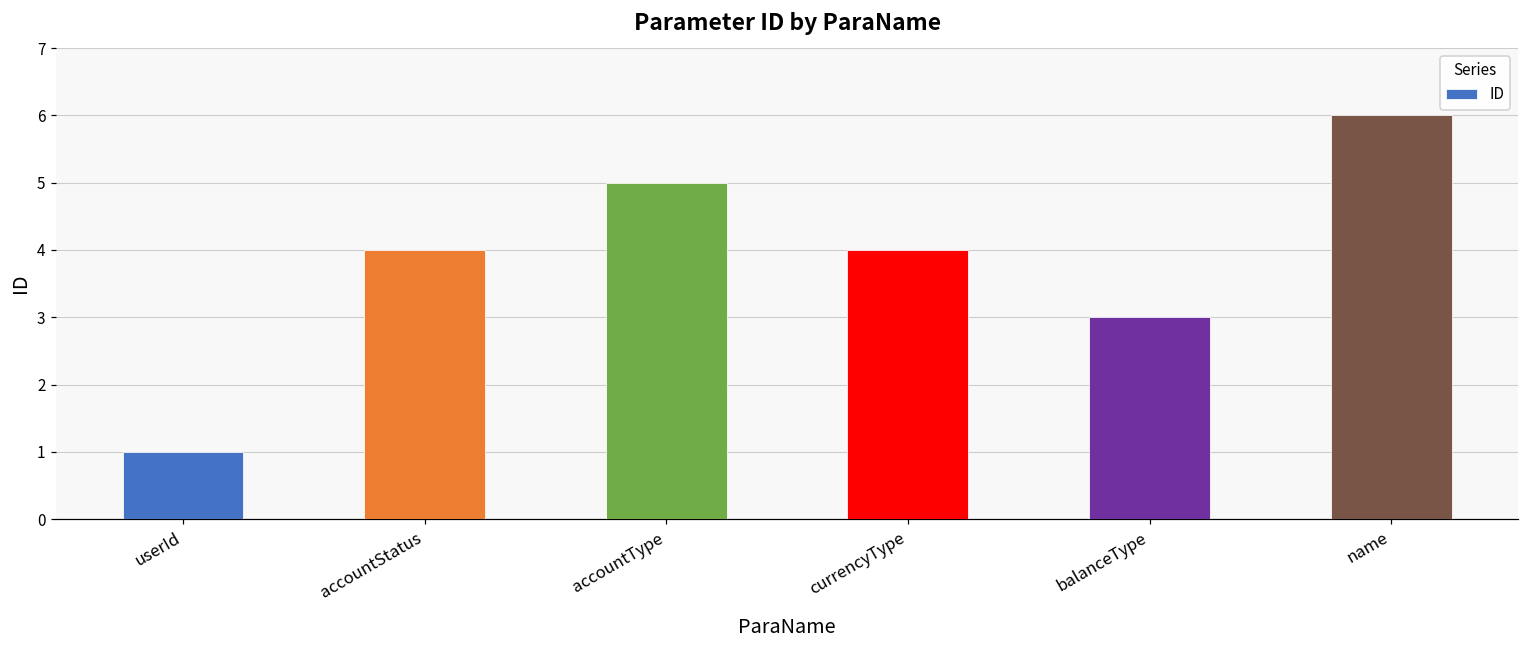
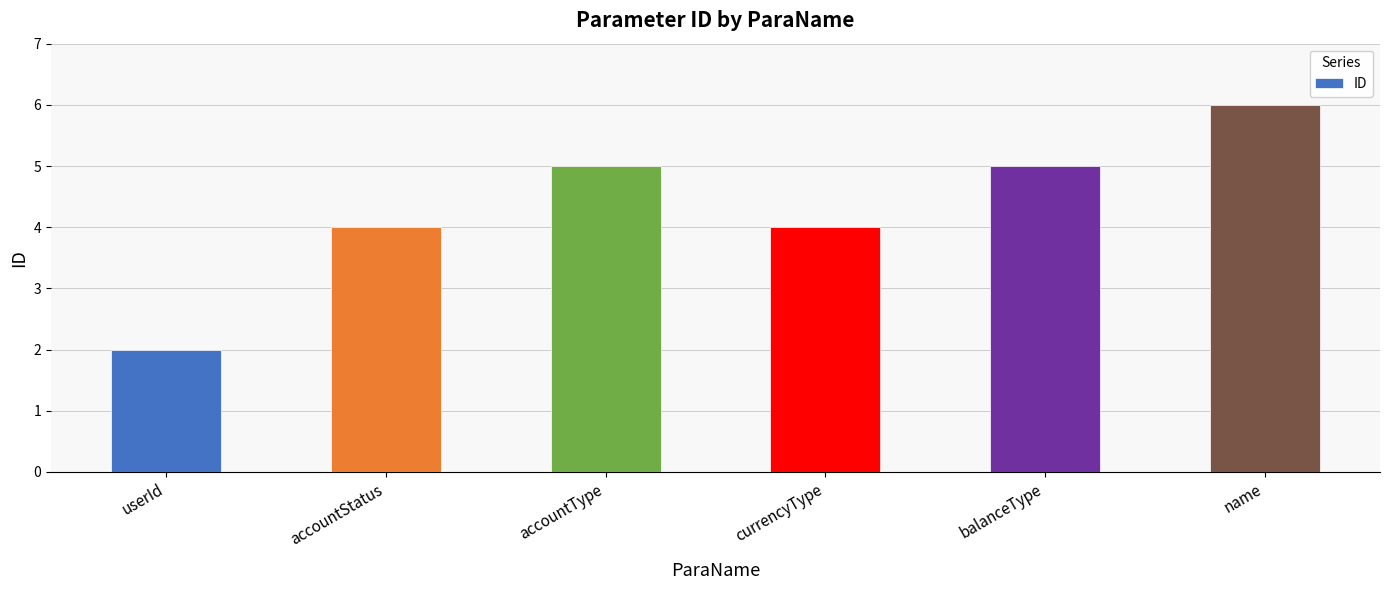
userId: 1 -> 2
balanceType: 3 -> 5
